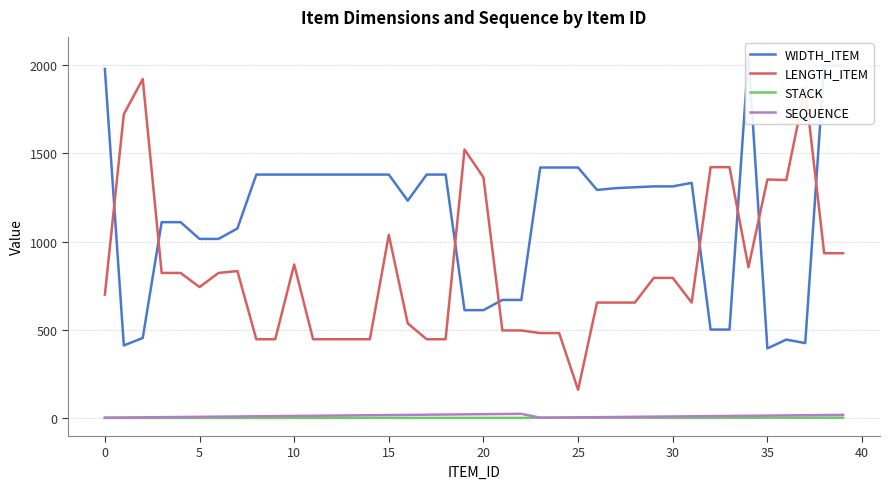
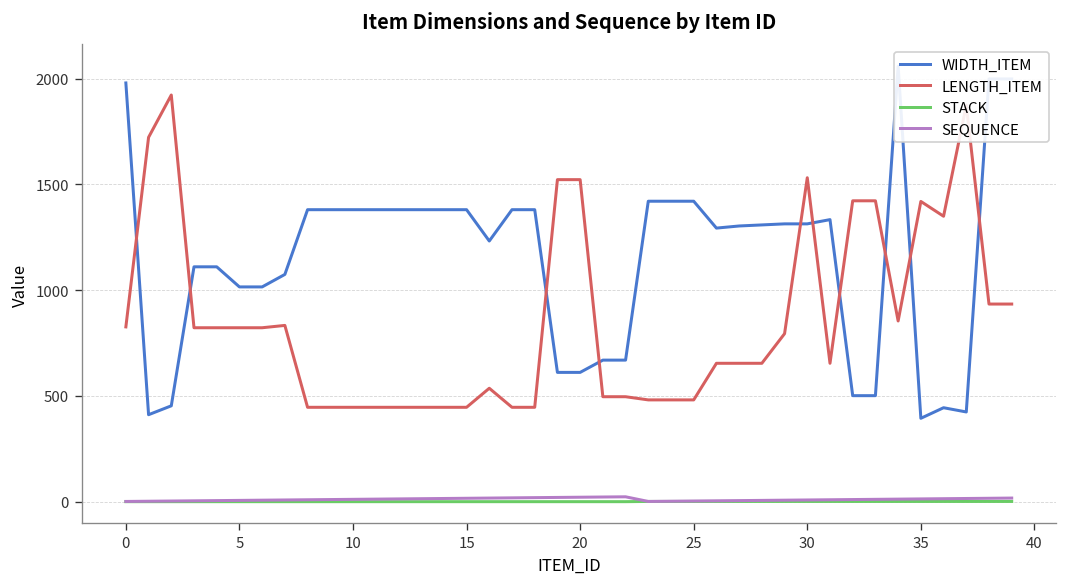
LENGTH_ITEM, 0: 700 -> 830
LENGTH_ITEM, 5: 740 -> 820
LENGTH_ITEM, 10: 870 -> 450
LENGTH_ITEM, 15: 1040 -> 450
LENGTH_ITEM, 20: 1360 -> 1520
LENGTH_ITEM, 25: 160 -> 480
LENGTH_ITEM, 30: 790 -> 1530
LENGTH_ITEM, 35: 1350 -> 1420
